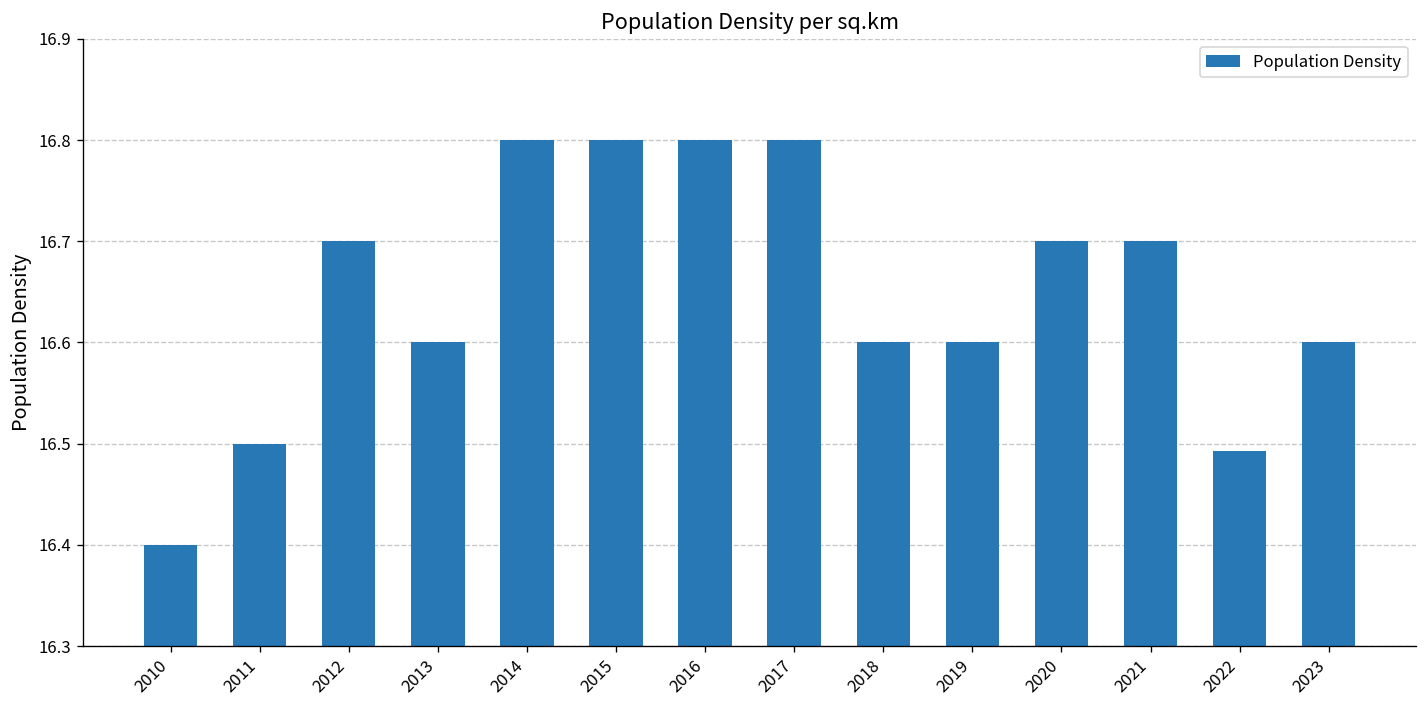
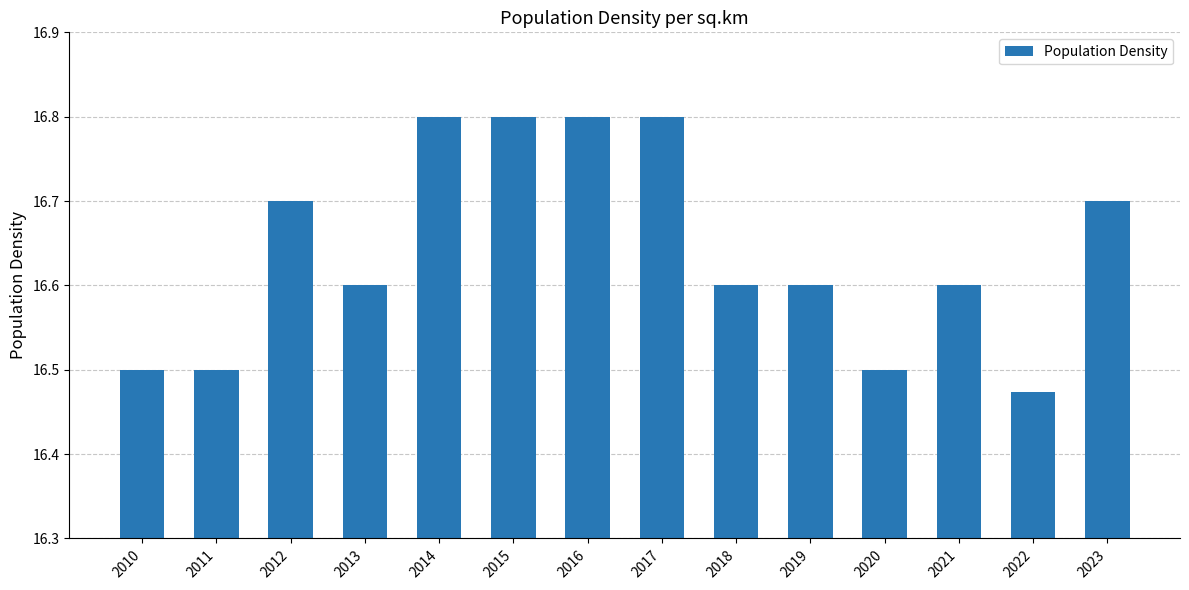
2010: 16.4 -> 16.5
2020: 16.7 -> 16.5
2021: 16.7 -> 16.6
2022: 16.49 -> 16.47
2023: 16.6 -> 16.7
